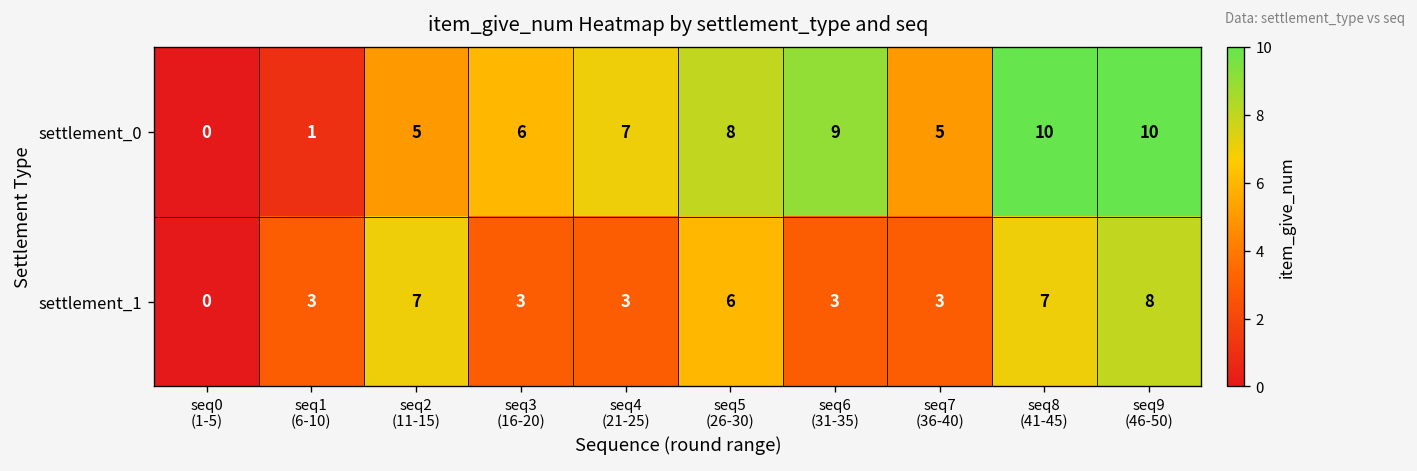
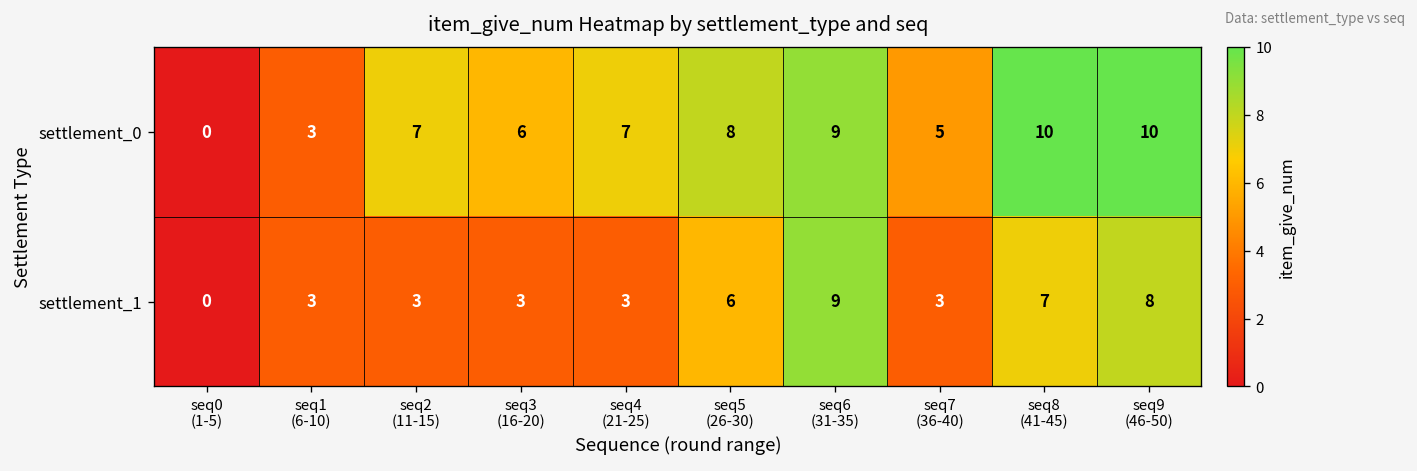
settlement_0, seq1 (6-10): 1 -> 3
settlement_0, seq2 (11-15): 5 -> 7
settlement_1, seq2 (11-15): 7 -> 3
settlement_1, seq6 (31-35): 3 -> 9
